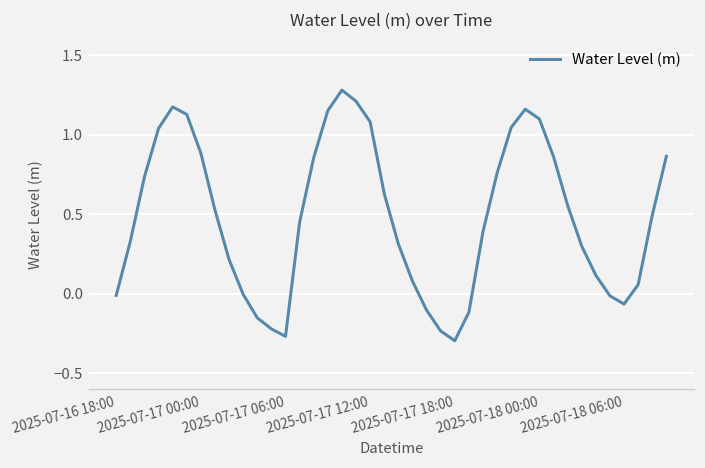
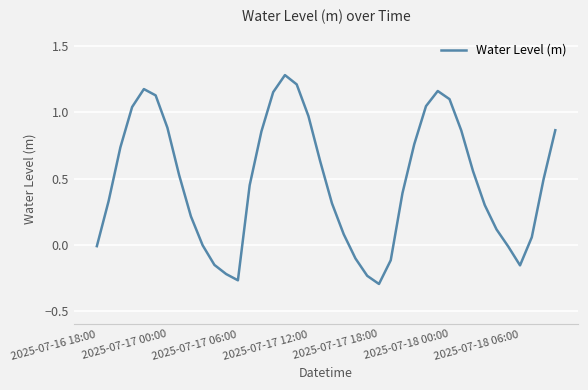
2025-07-17 12:00: 1.08 -> 0.97
2025-07-18 06:00: -0.06 -> -0.16
